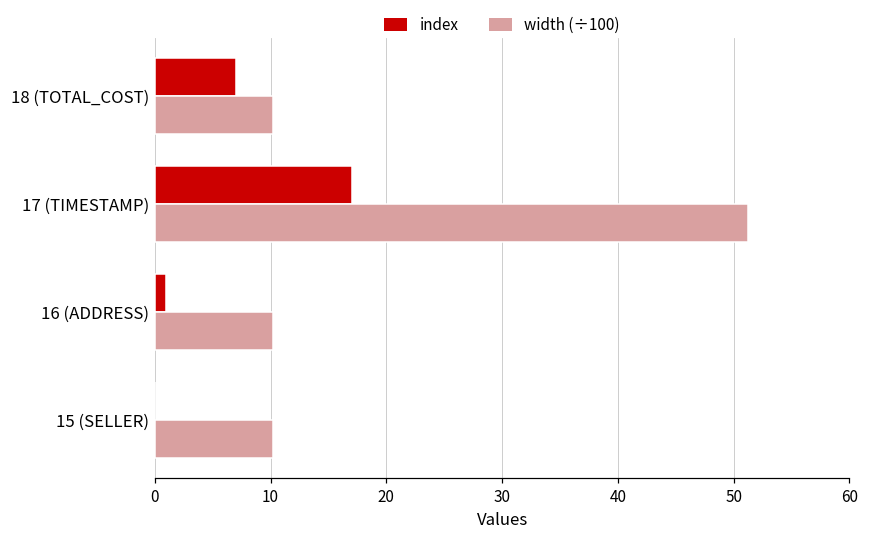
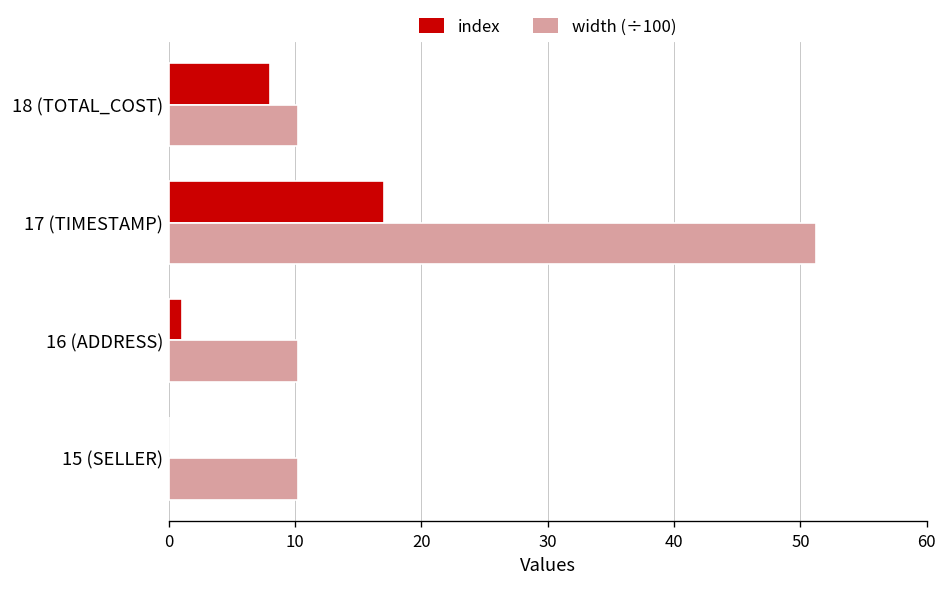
index, 18 (TOTAL_COST): 7 -> 8
